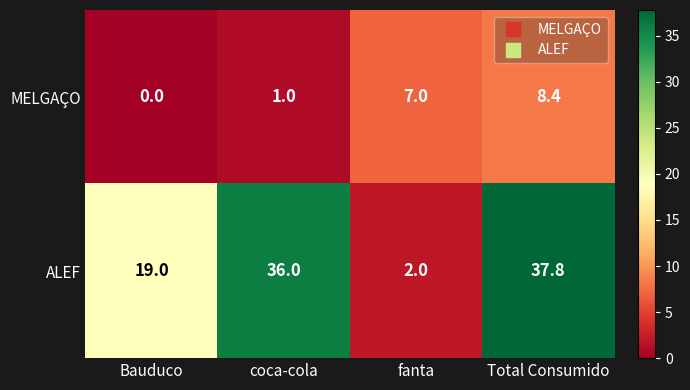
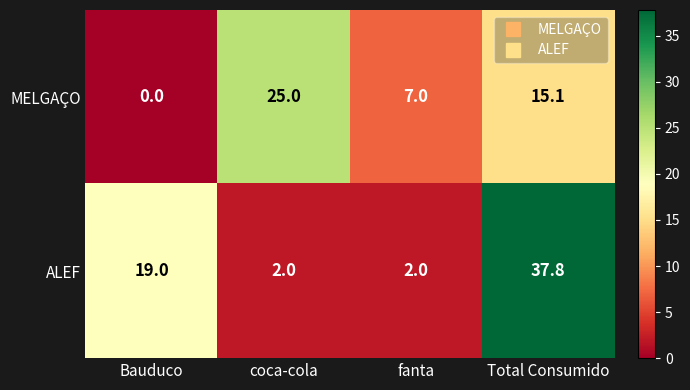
MELGAÇO, coca-cola: 1.0 -> 25.0
MELGAÇO, Total Consumido: 8.4 -> 15.1
ALEF, coca-cola: 36.0 -> 2.0
